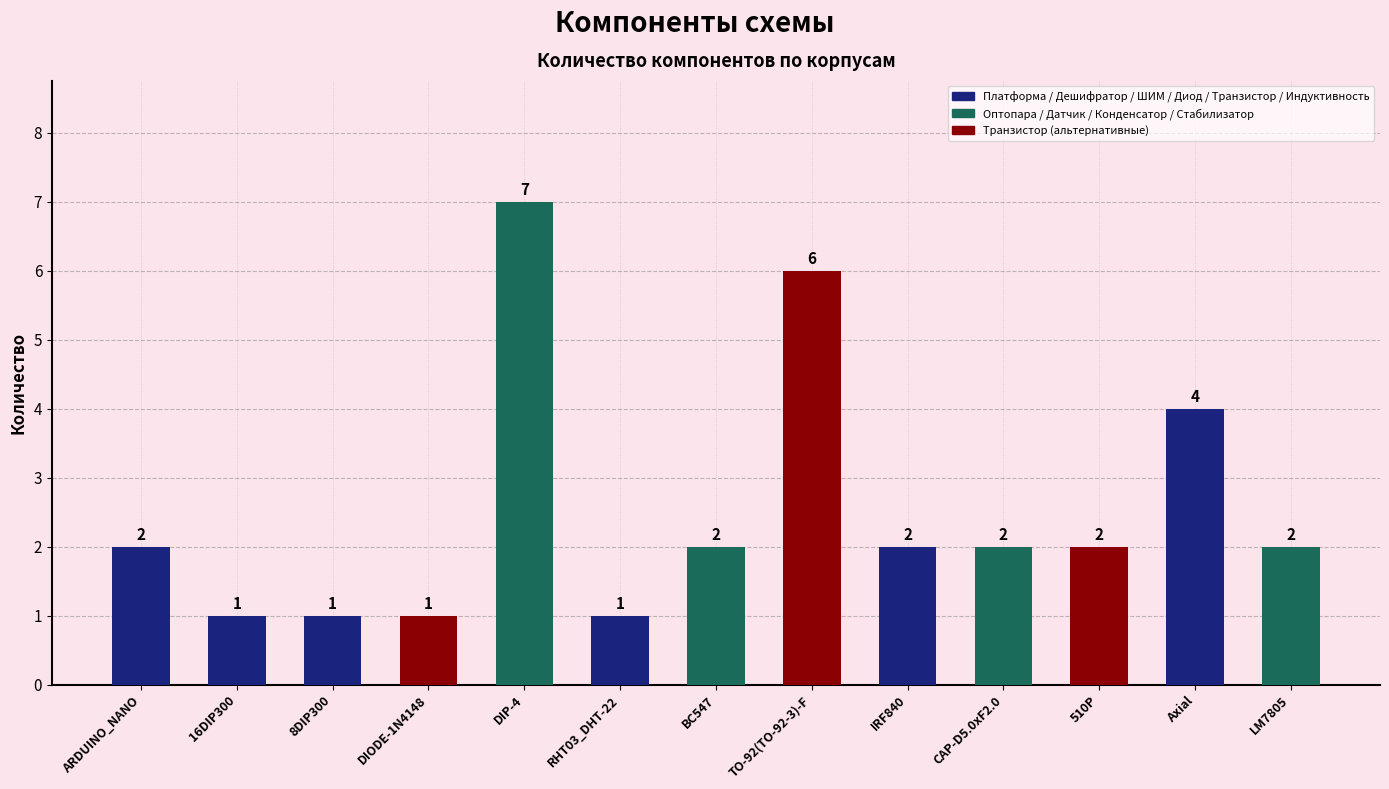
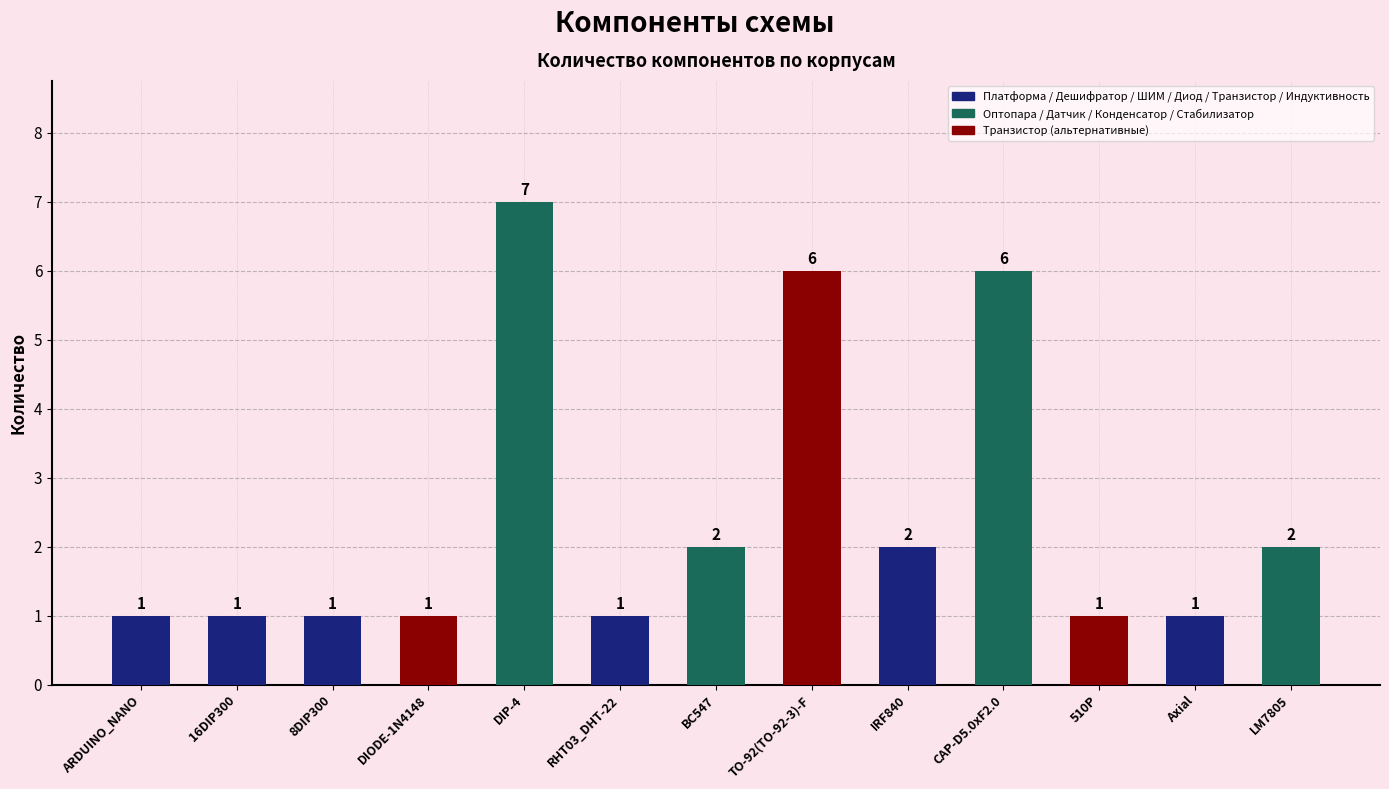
ARDUINO_NANO: 2 -> 1
CAP-D5.0xF2.0: 2 -> 6
510P: 2 -> 1
Axial: 4 -> 1
